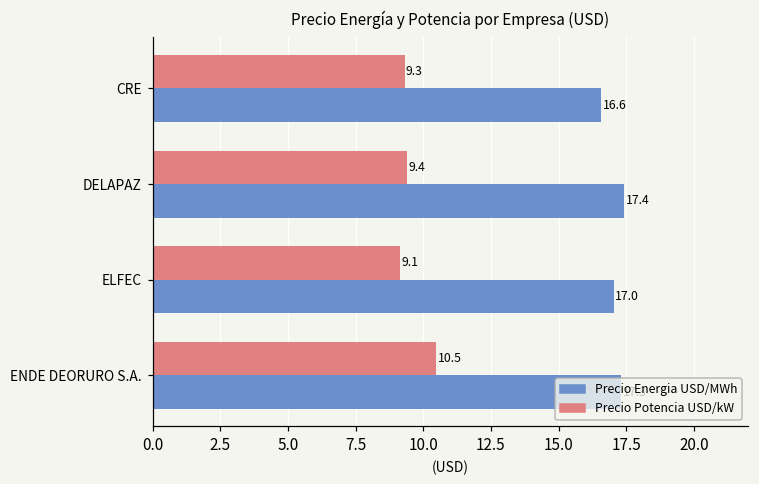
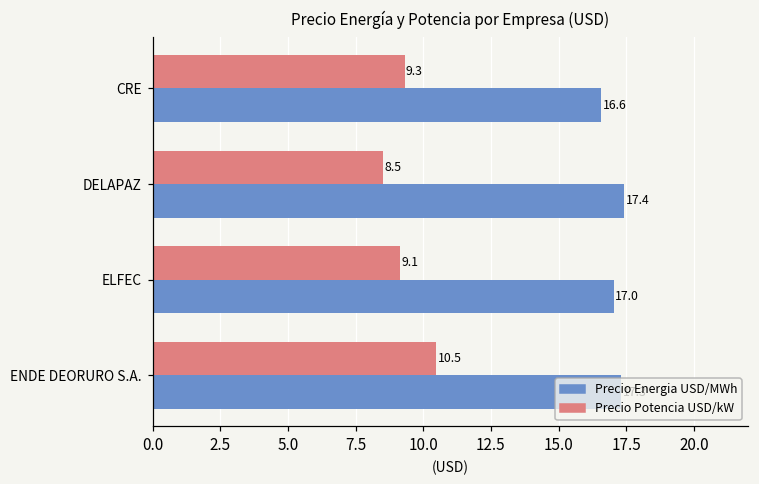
Precio Potencia USD/kW, DELAPAZ: 9.4 -> 8.5
